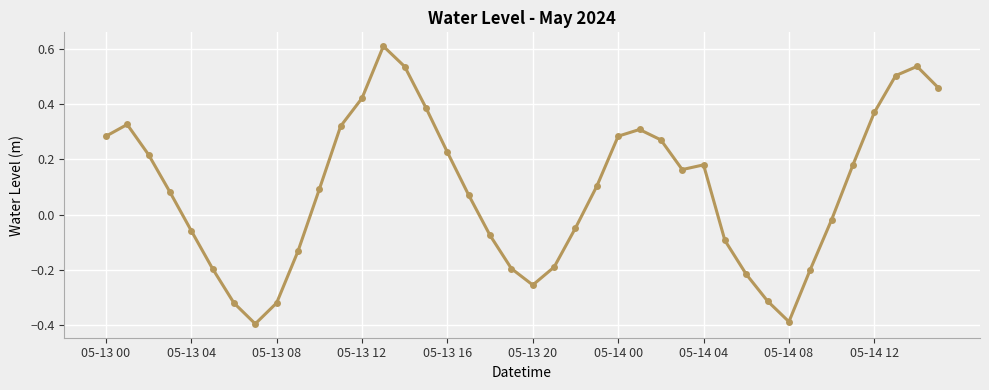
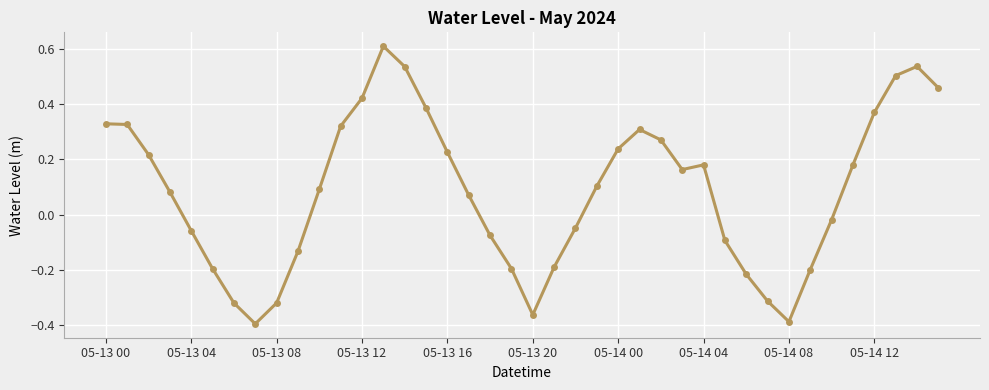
05-13 00: 0.28 -> 0.33
05-13 20: -0.25 -> -0.36
05-14 00: 0.28 -> 0.24
